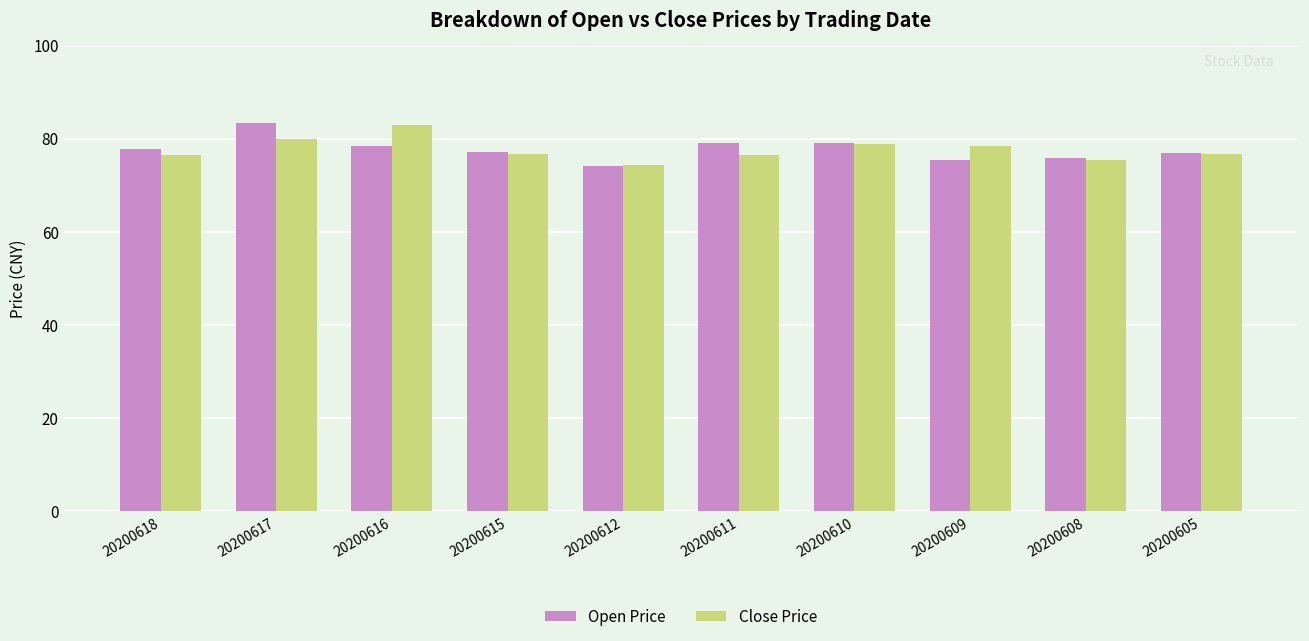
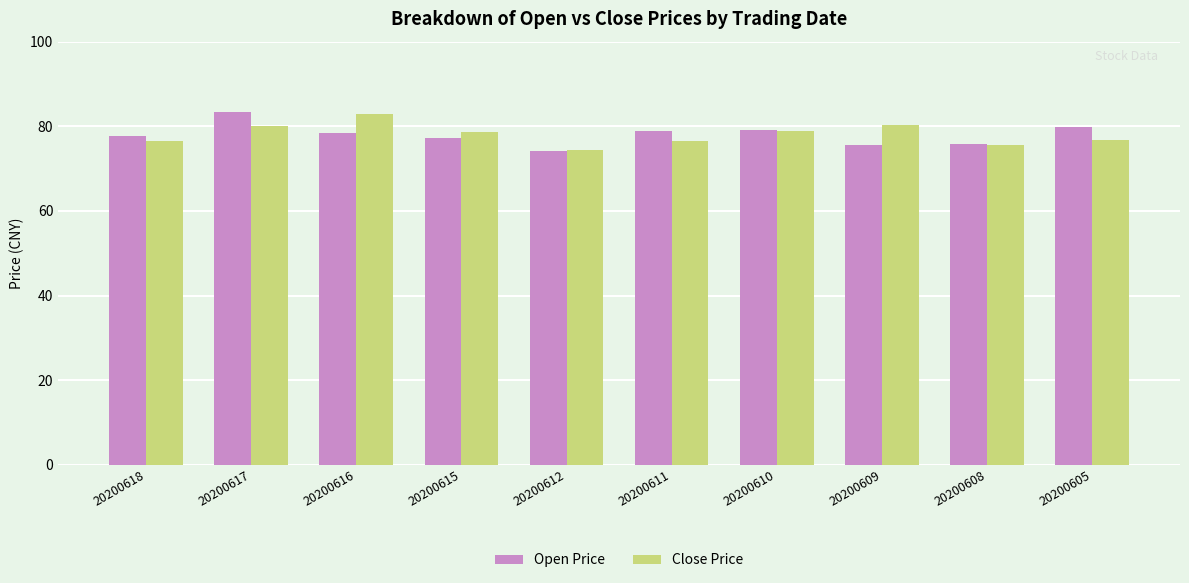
Close Price, 20200615: 77 -> 79
Close Price, 20200609: 78 -> 80
Open Price, 20200605: 77 -> 80
